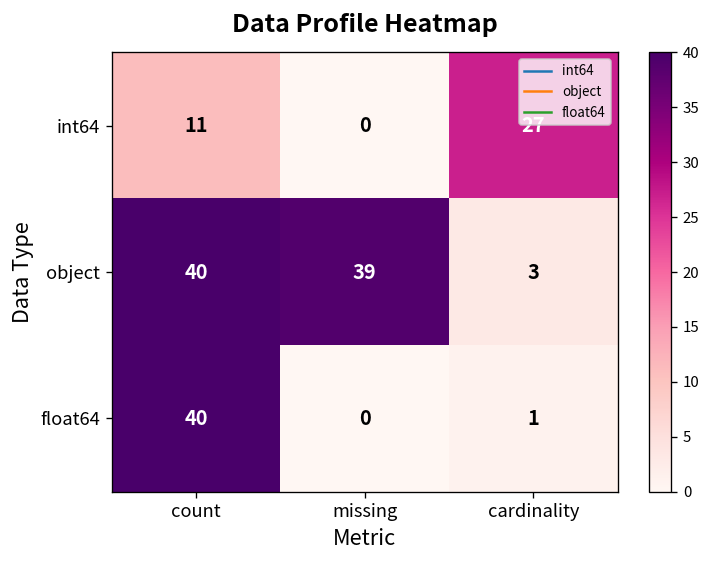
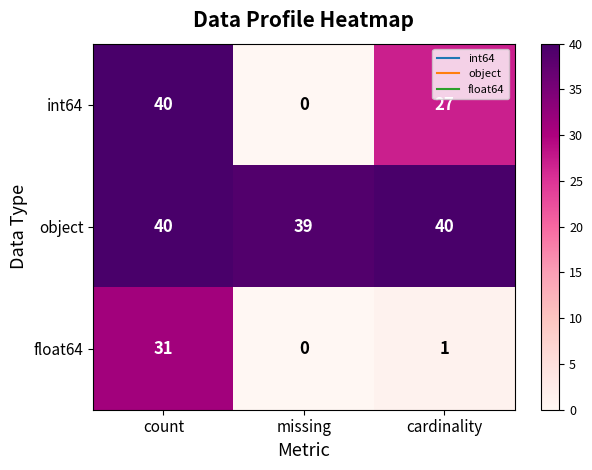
int64, count: 11 -> 40
object, cardinality: 3 -> 40
float64, count: 40 -> 31
